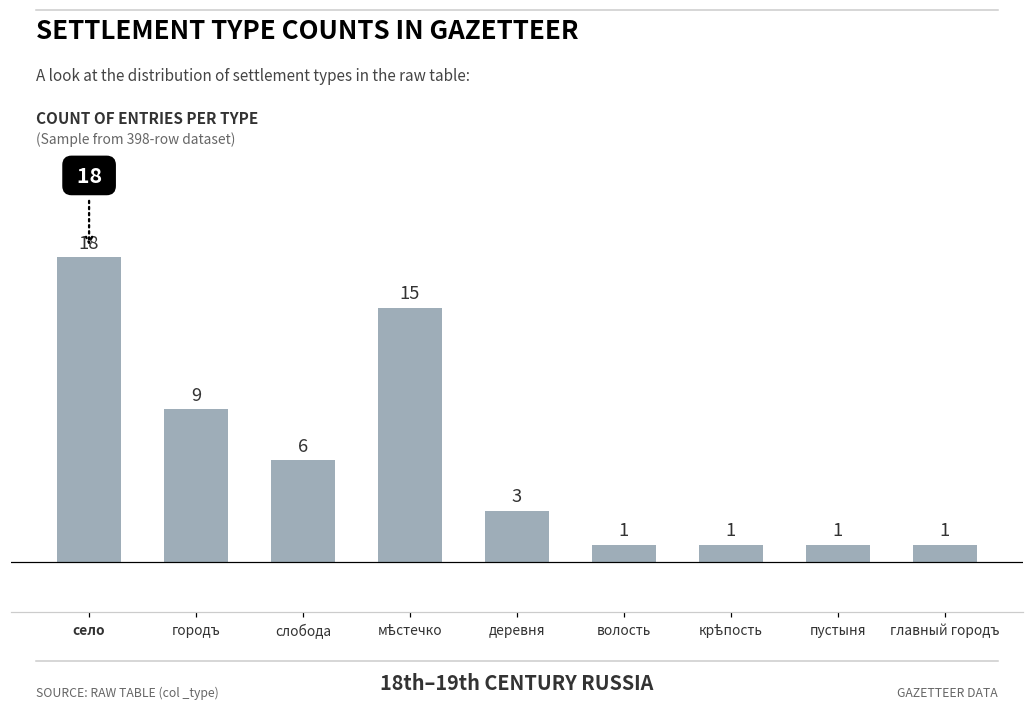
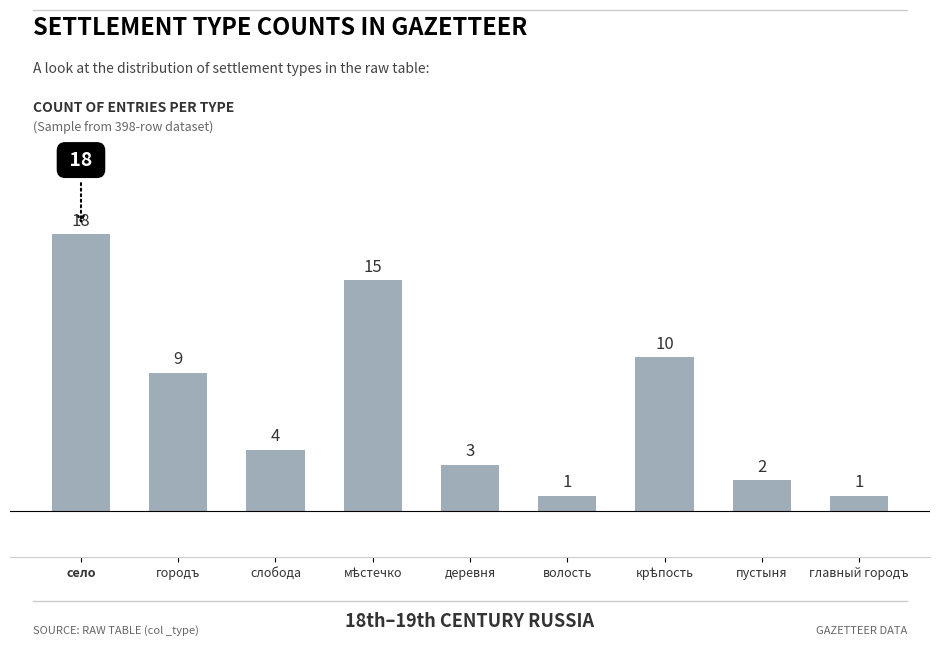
слобода: 6 -> 4
крѣпость: 1 -> 10
пустыня: 1 -> 2
